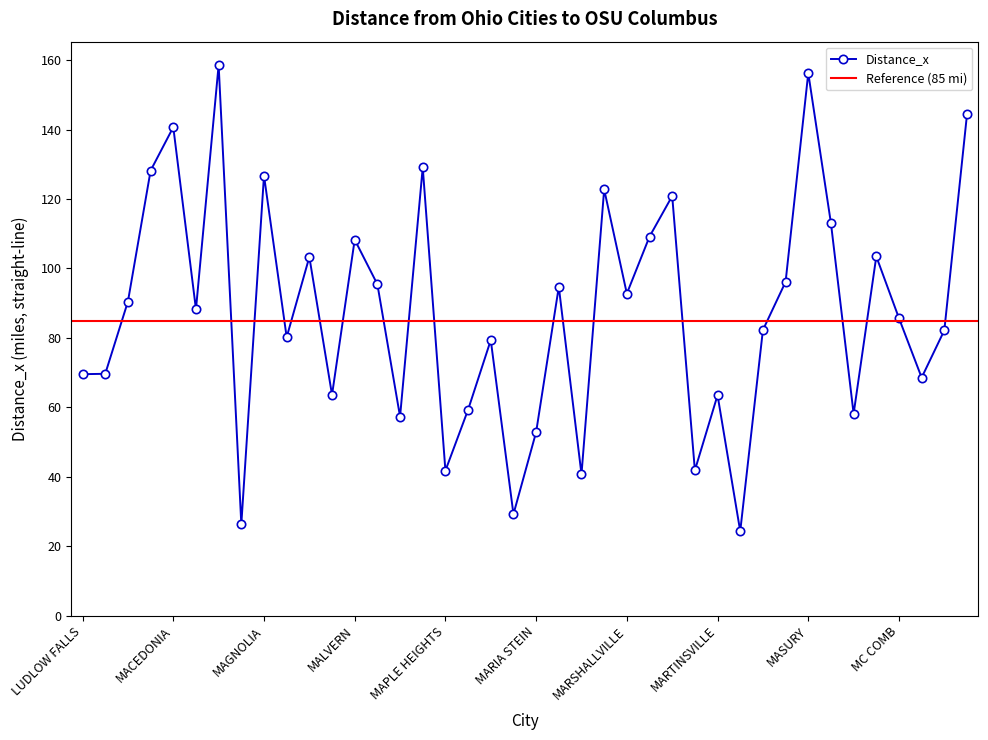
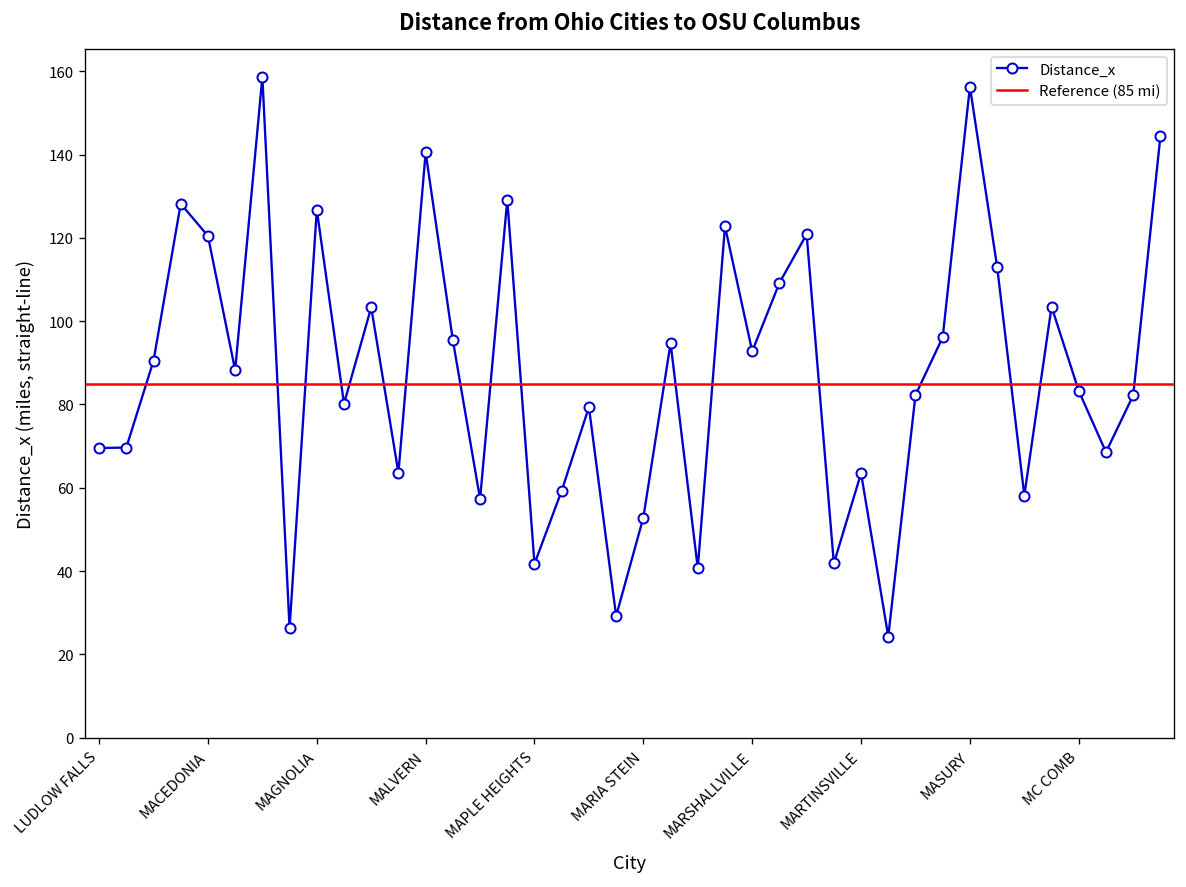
MACEDONIA: 141 -> 120
MALVERN: 108 -> 141
MC COMB: 86 -> 83
